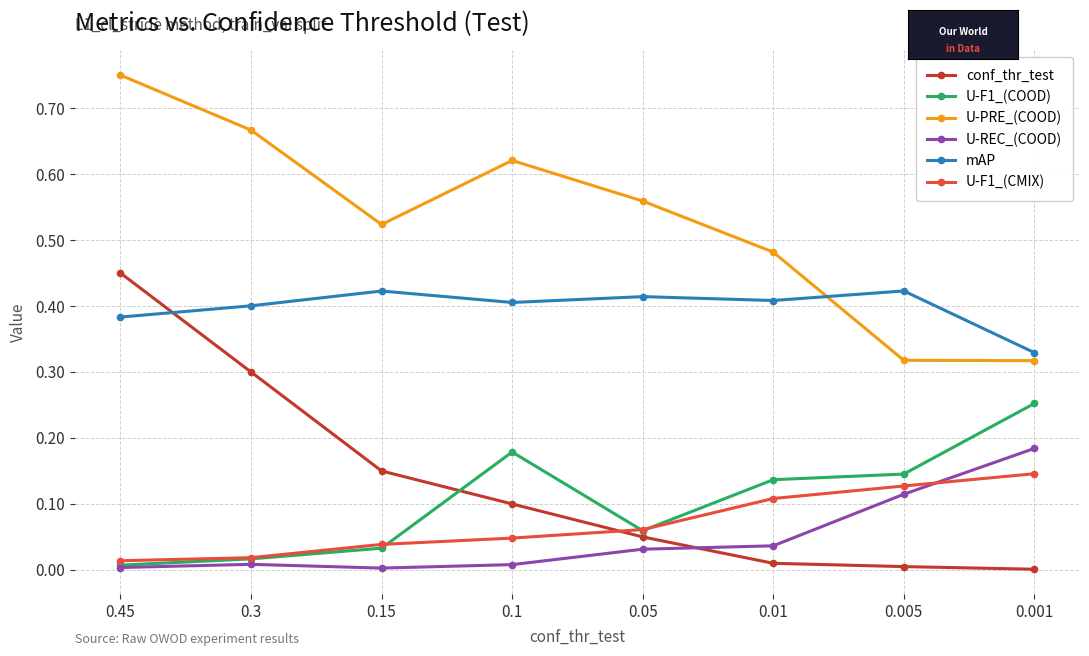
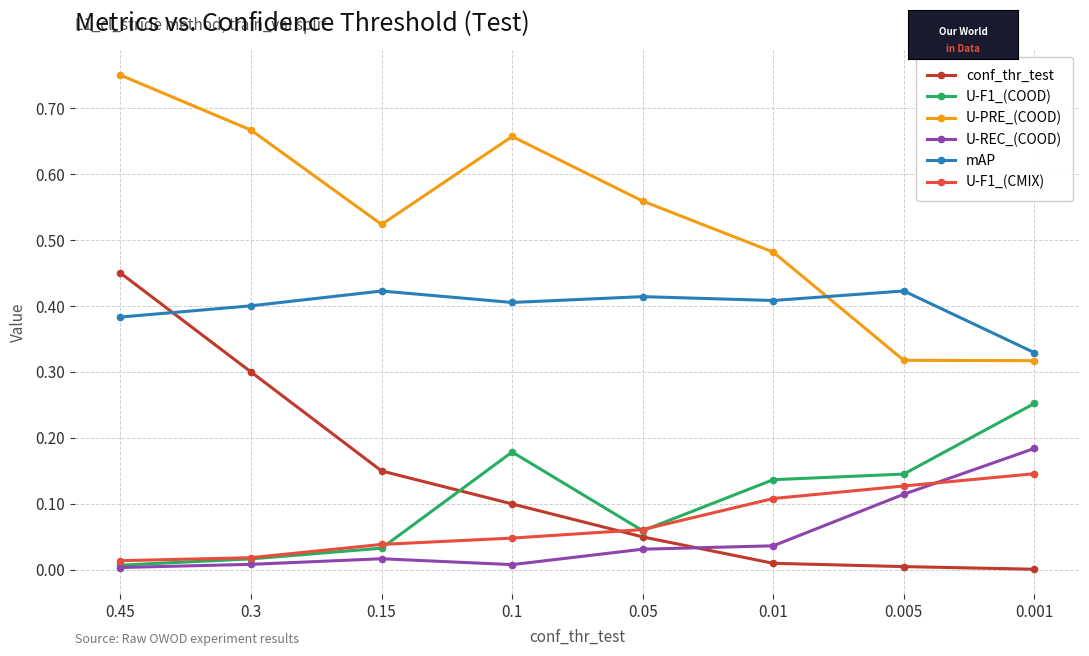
U-REC_(COOD), 0.15: 0.00 -> 0.02
U-PRE_(COOD), 0.1: 0.62 -> 0.66
